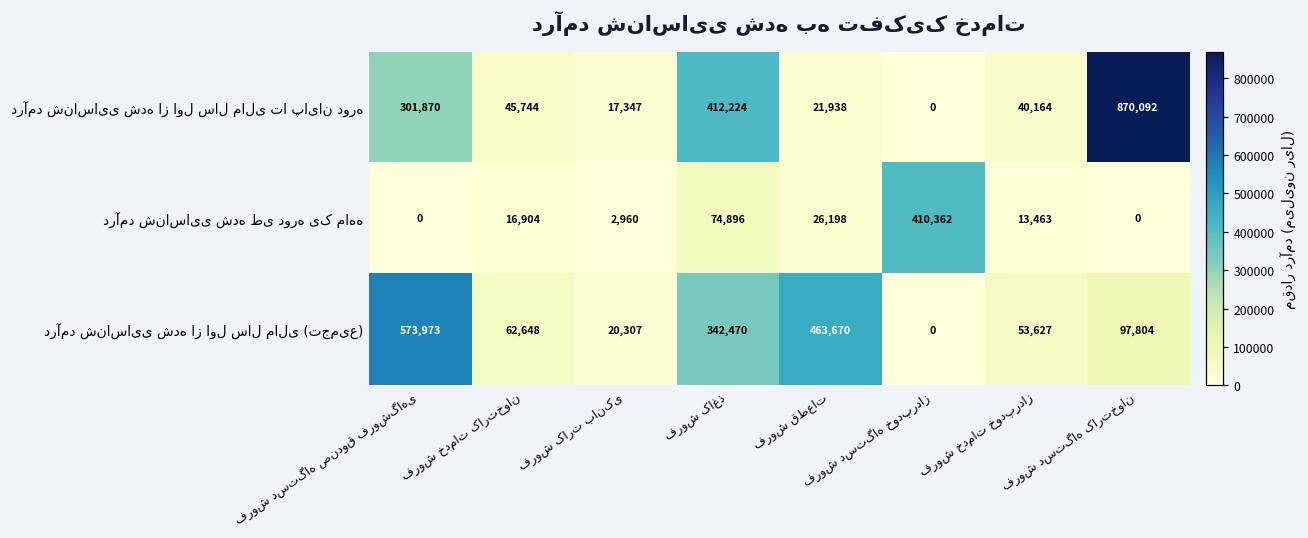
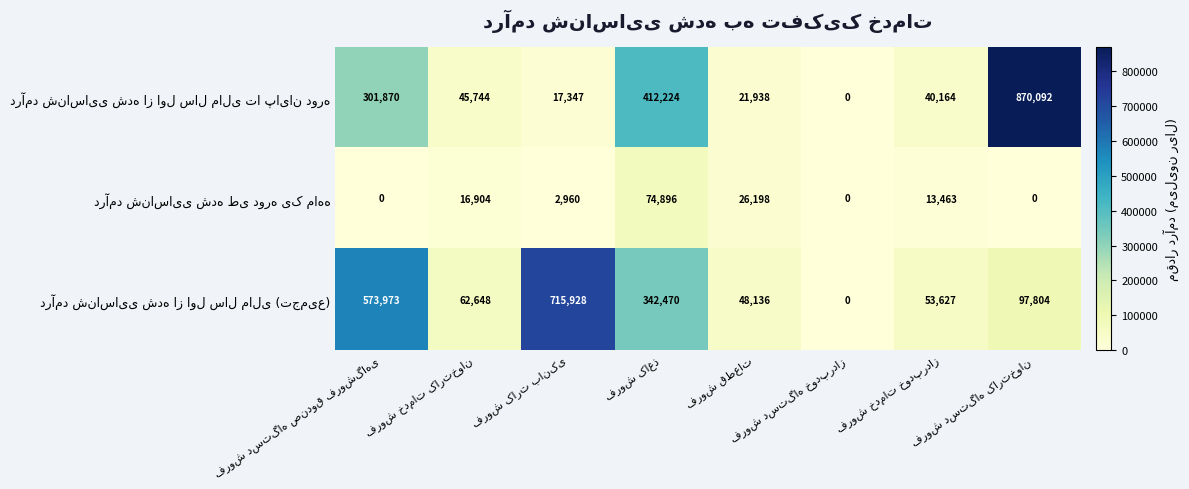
درآمد شناسایی شده طی دوره یک ماهه, فروش دستگاه خودپرداز: 410,362 -> 0
درآمد شناسایی شده از اول سال مالی (تجمیع), فروش کارت بانکی: 20,307 -> 715,928
درآمد شناسایی شده از اول سال مالی (تجمیع), فروش قطعات: 463,670 -> 48,136
